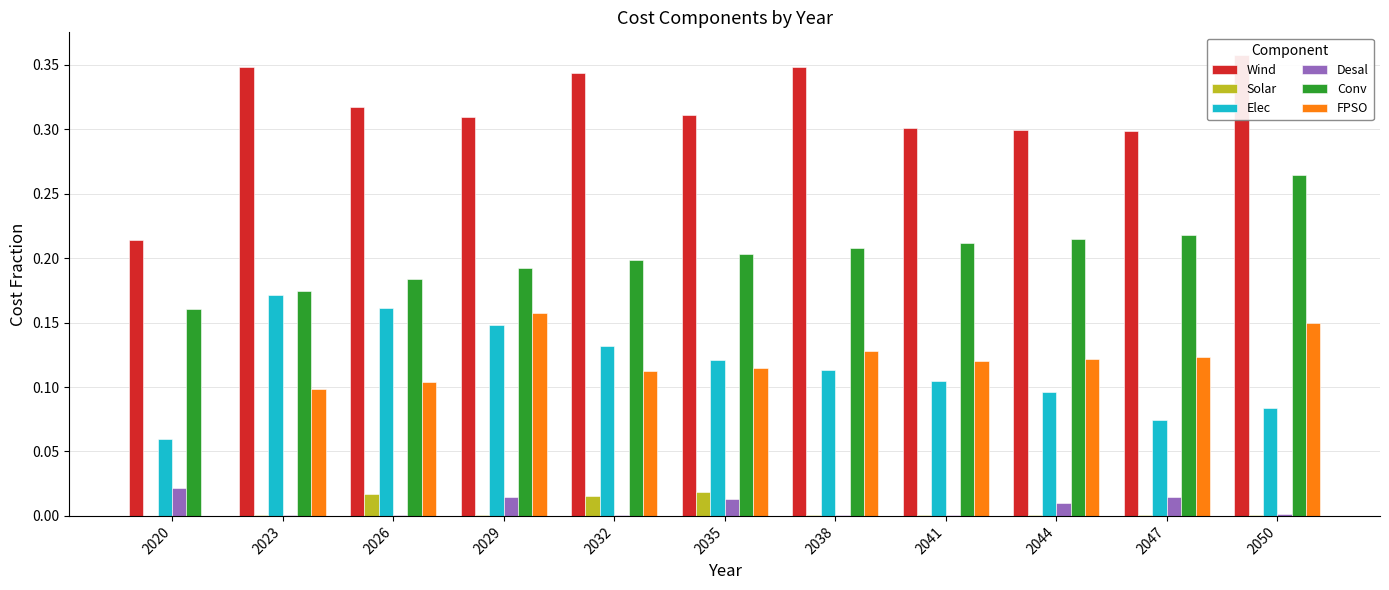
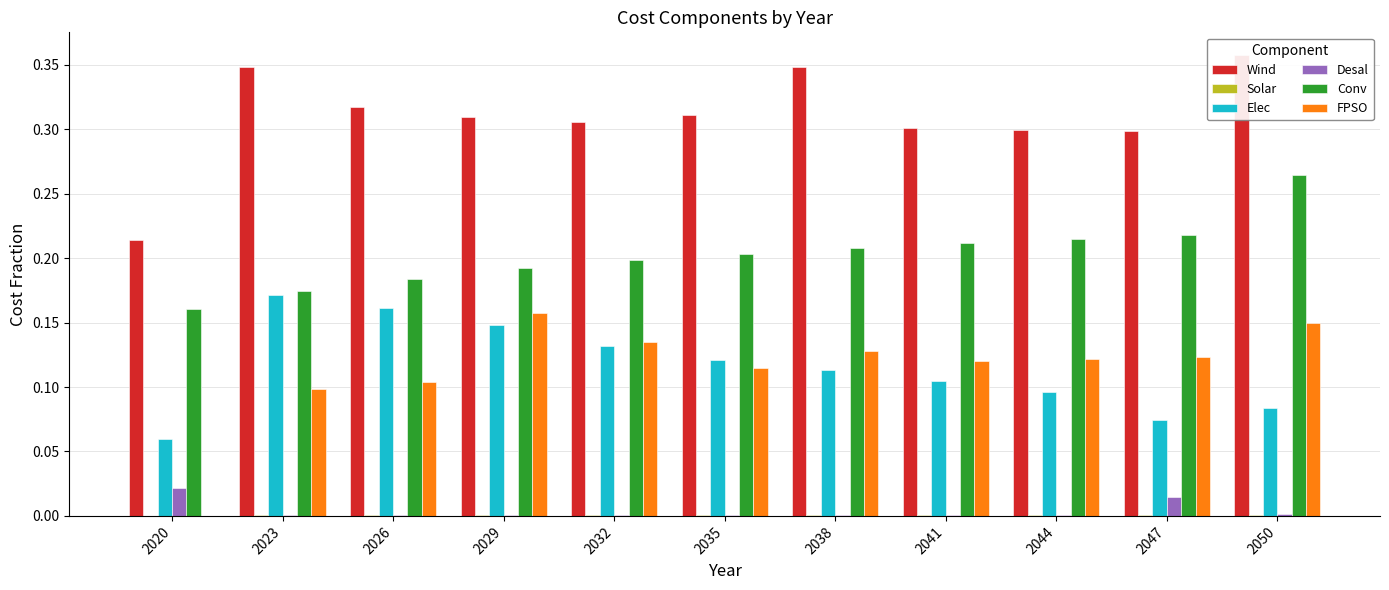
Solar, 2026: 0.017 -> 0.000
Desal, 2029: 0.015 -> 0.001
Wind, 2032: 0.344 -> 0.306
Solar, 2032: 0.016 -> 0.000
FPSO, 2032: 0.112 -> 0.135
Solar, 2035: 0.018 -> 0.000
Desal, 2035: 0.013 -> 0.001
Desal, 2044: 0.010 -> 0.001
